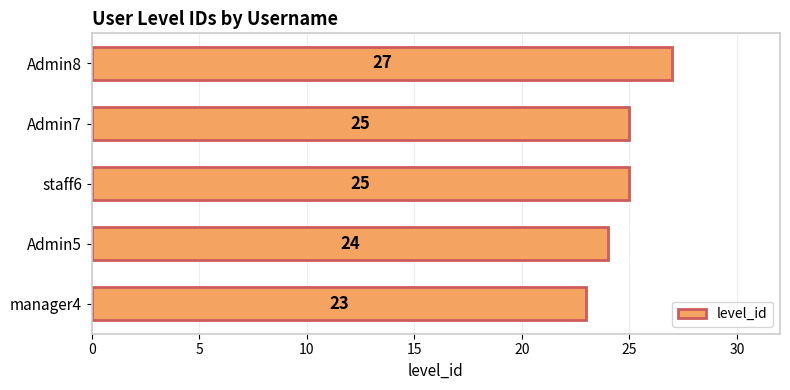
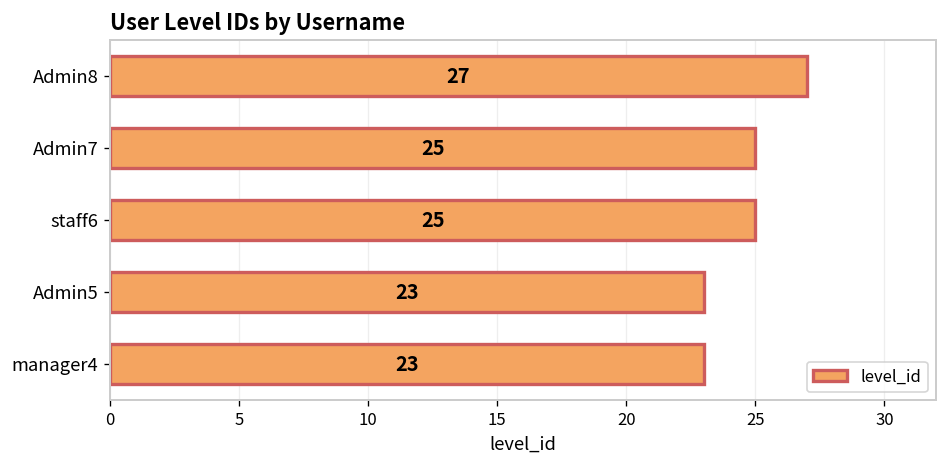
Admin5: 24 -> 23
